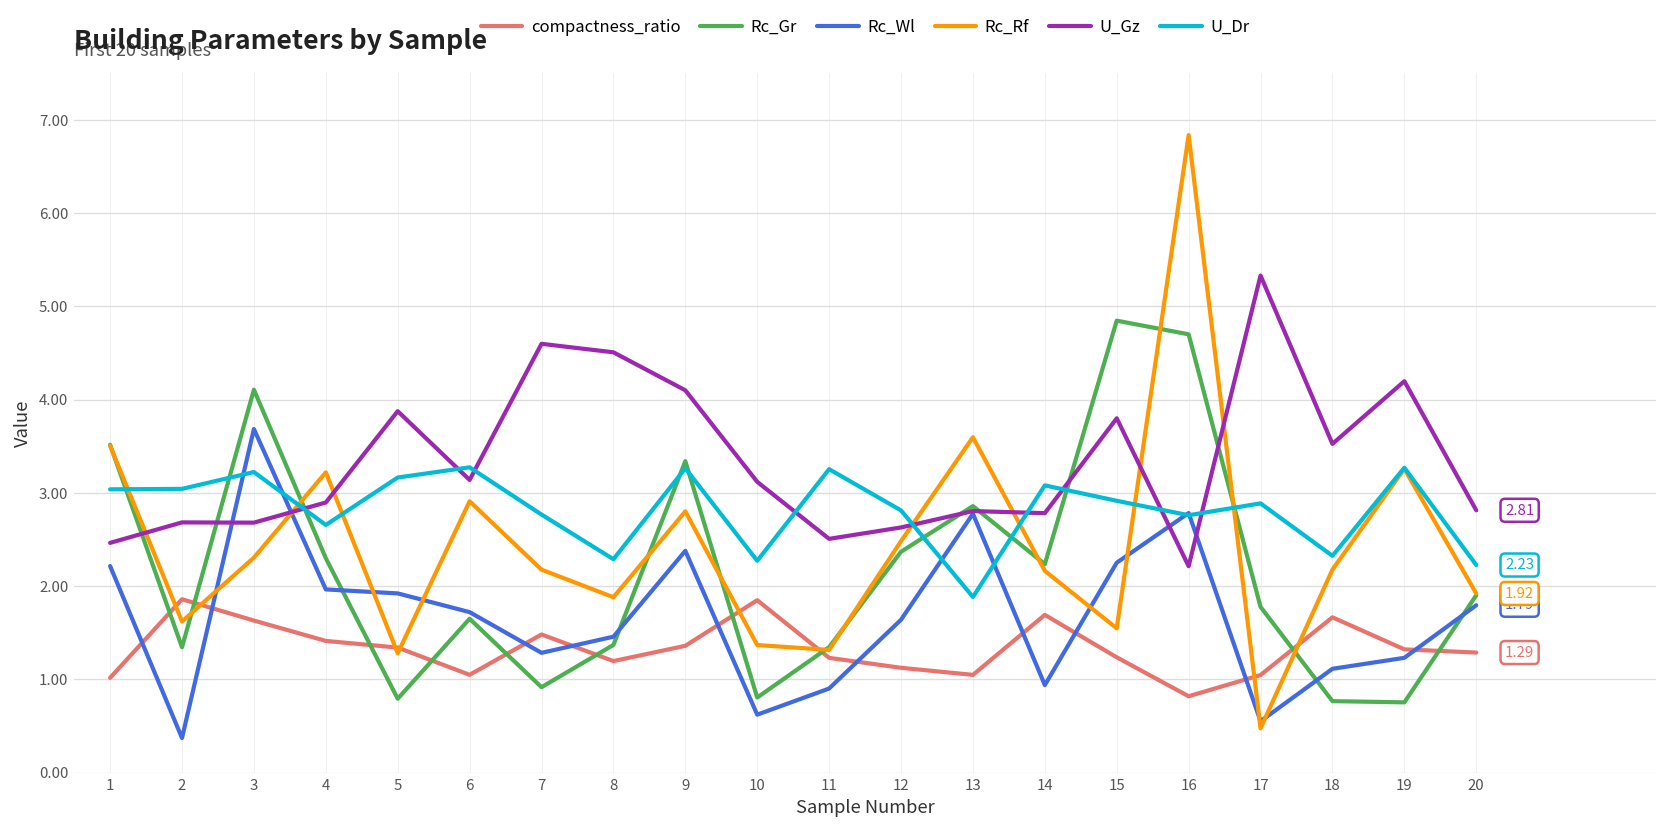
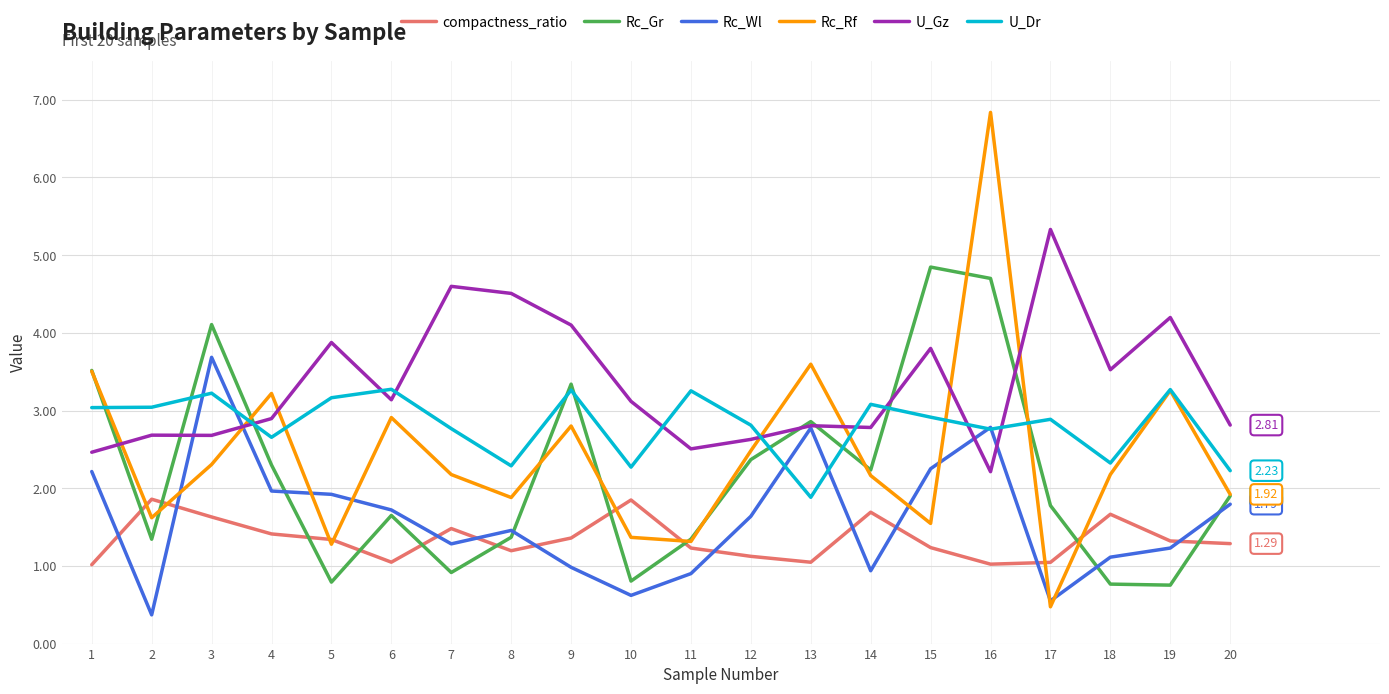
Rc_Wl, 9: 2.4 -> 1.0
compactness_ratio, 16: 0.8 -> 1.0
